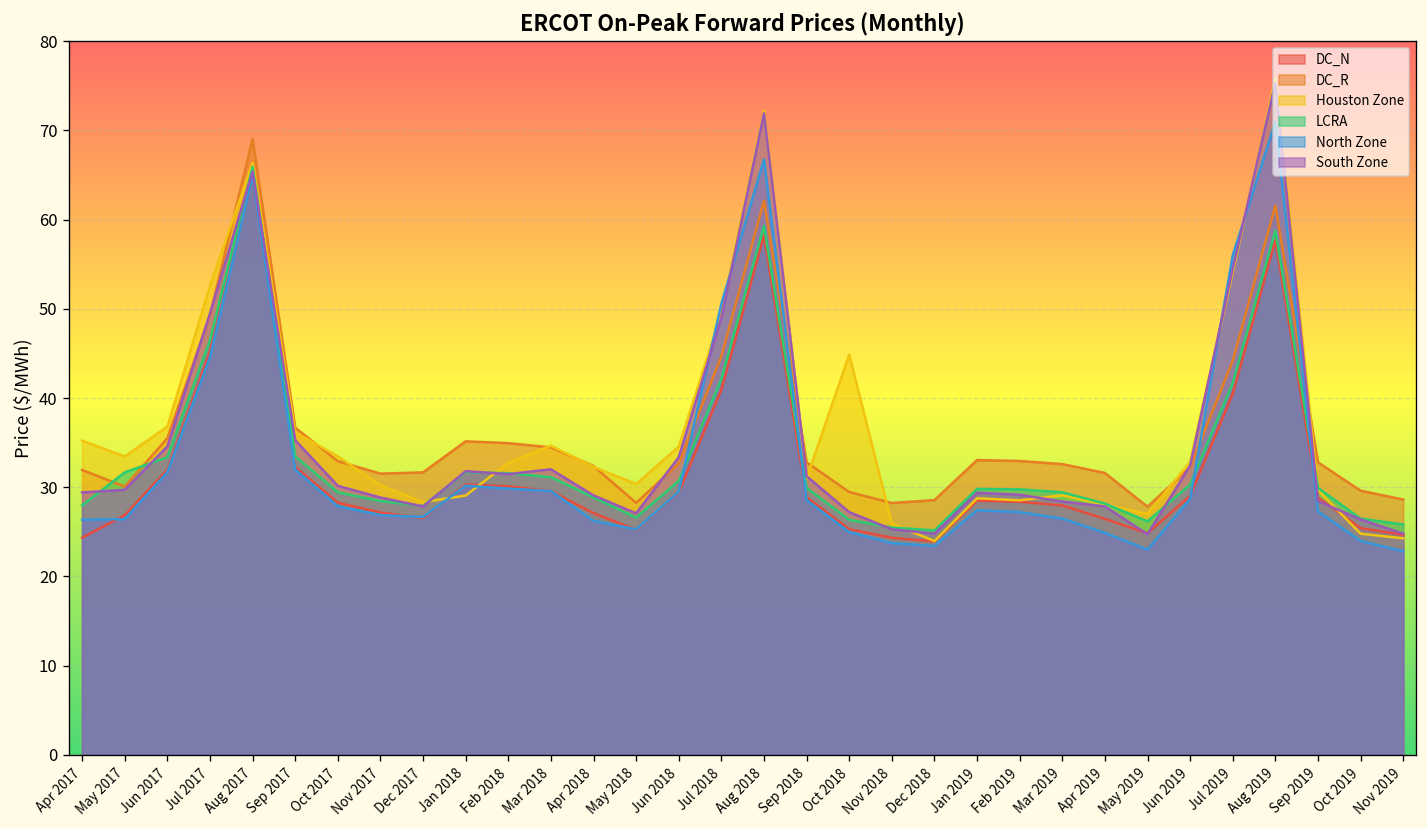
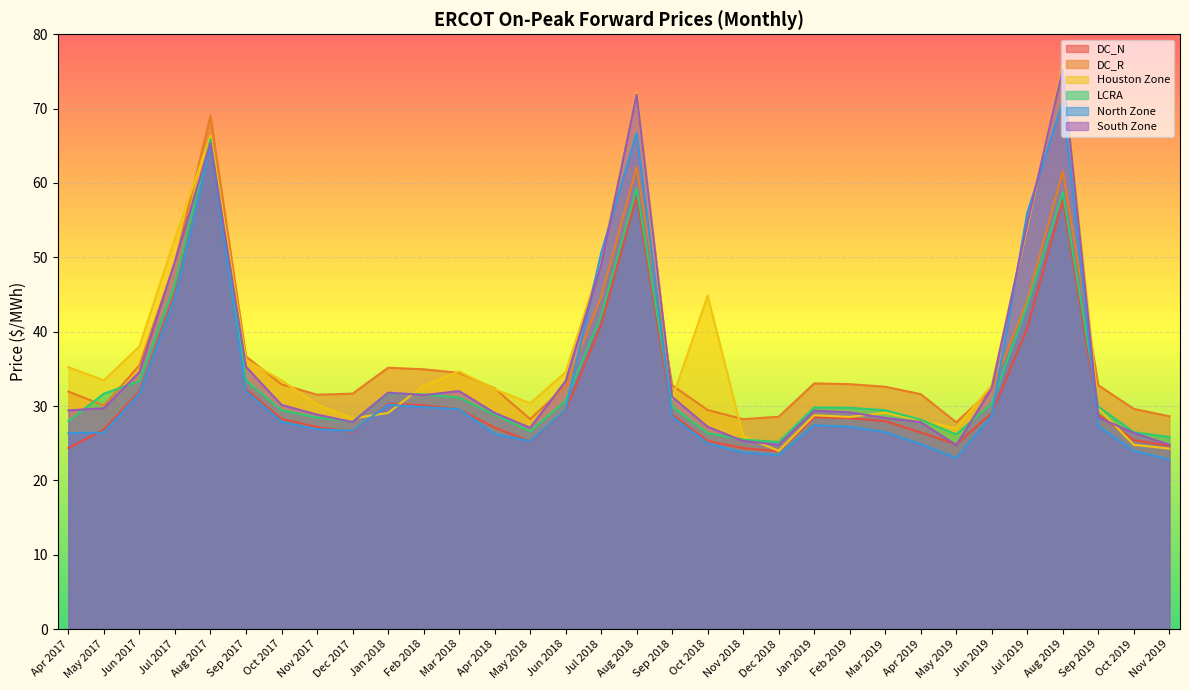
Houston Zone, Jun 2017: 37 -> 38
LCRA, Jul 2019: 42 -> 44
